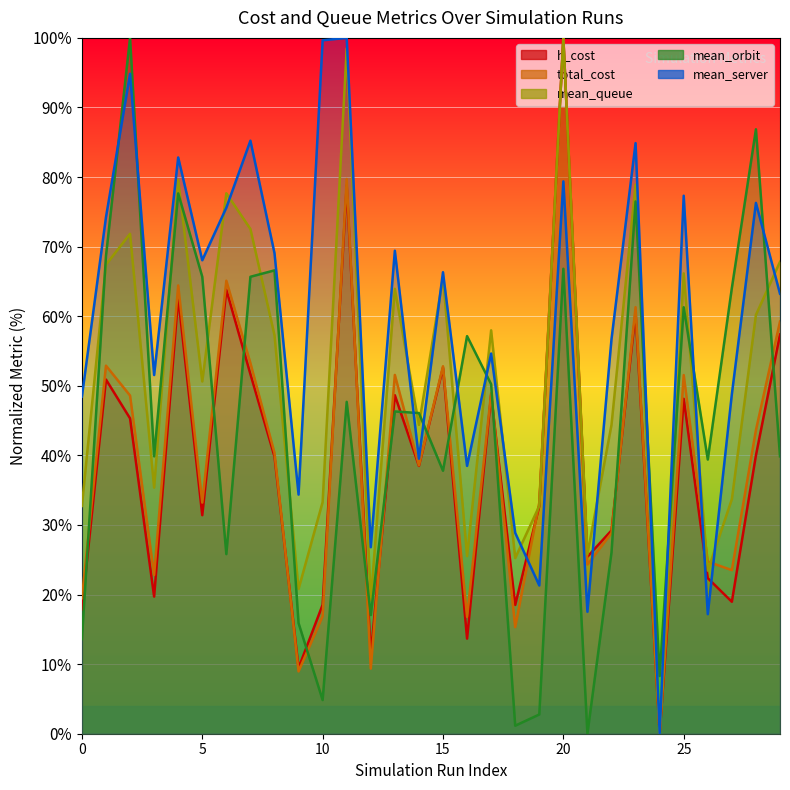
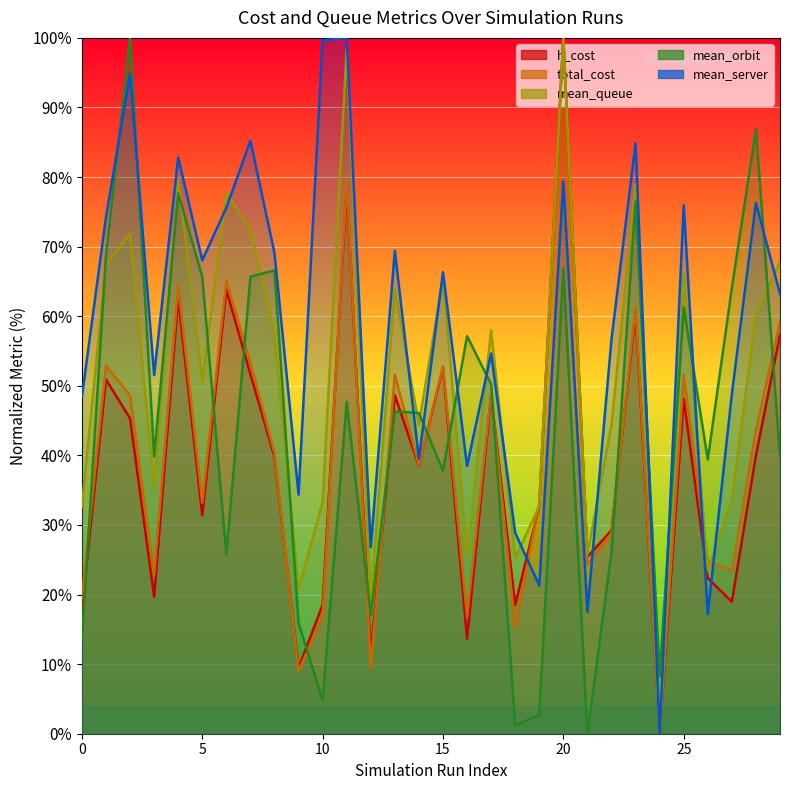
mean_server, 25: 77% -> 76%
